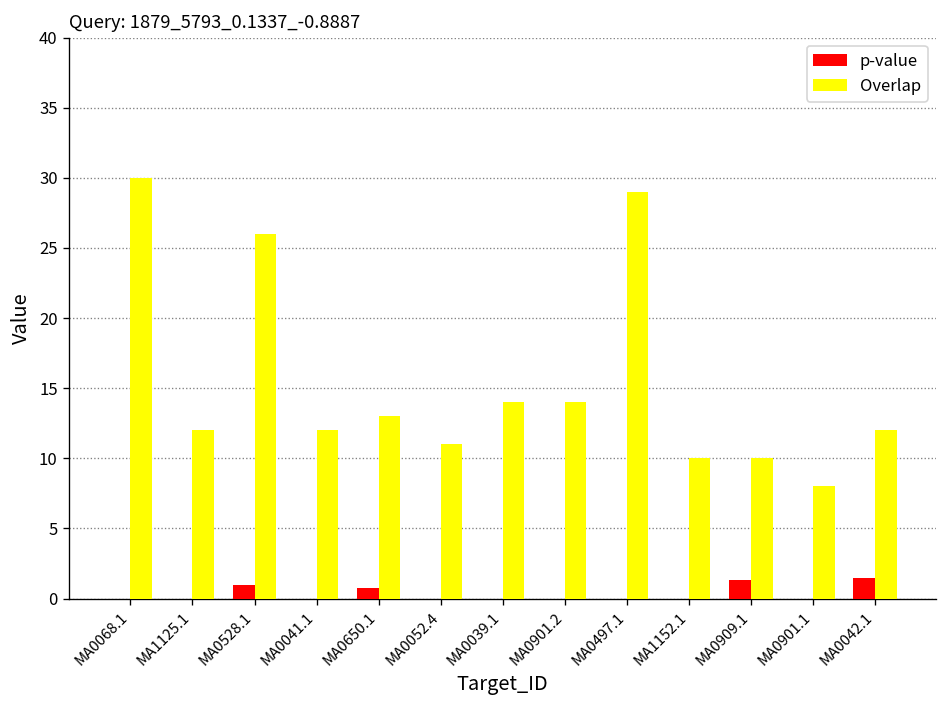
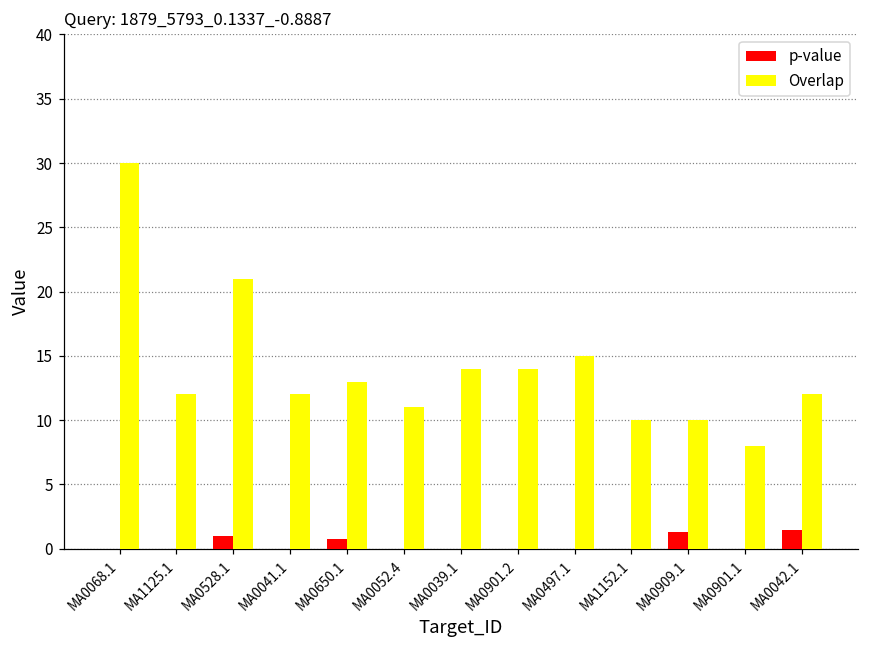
Overlap, MA0528.1: 26 -> 21
Overlap, MA0497.1: 29 -> 15
